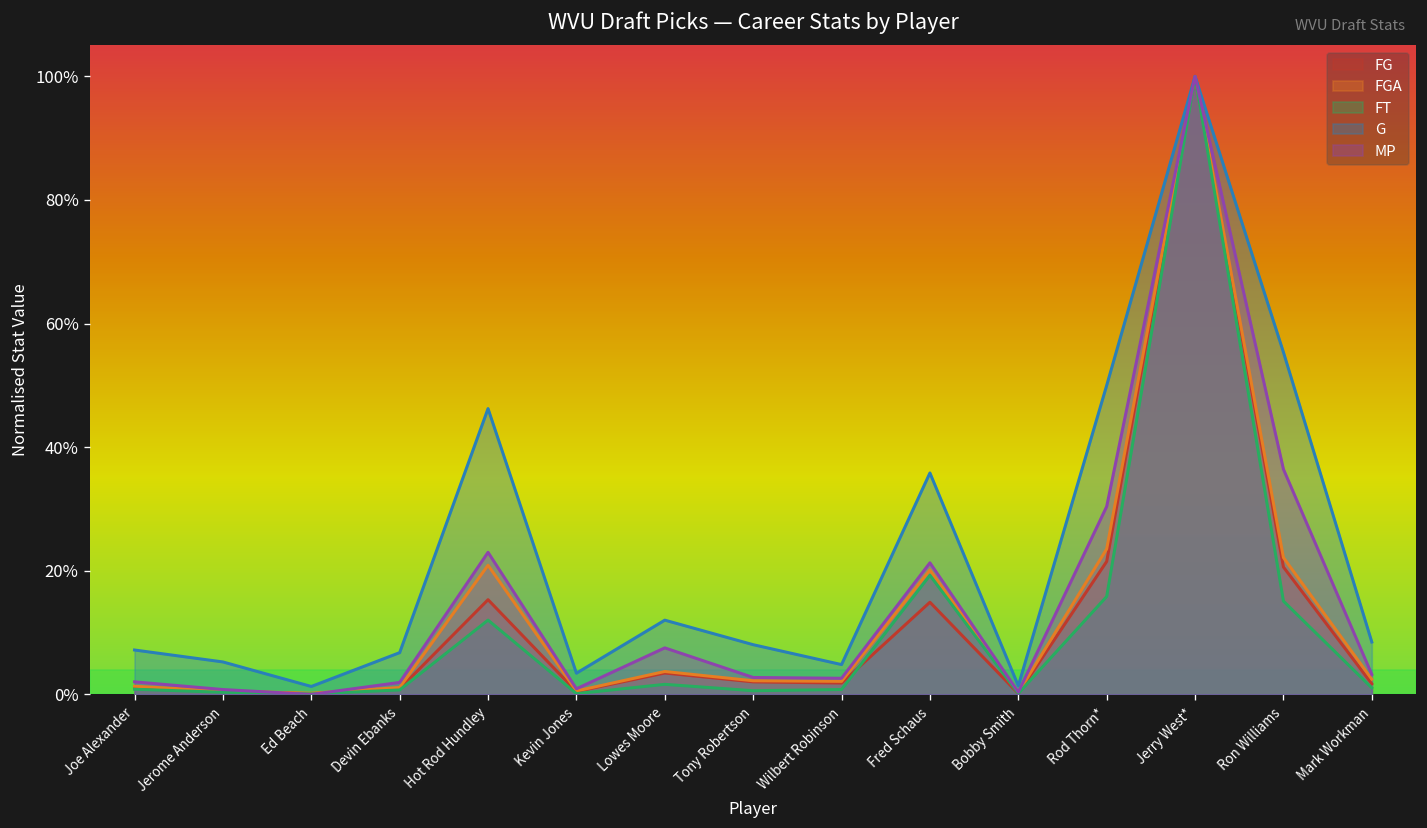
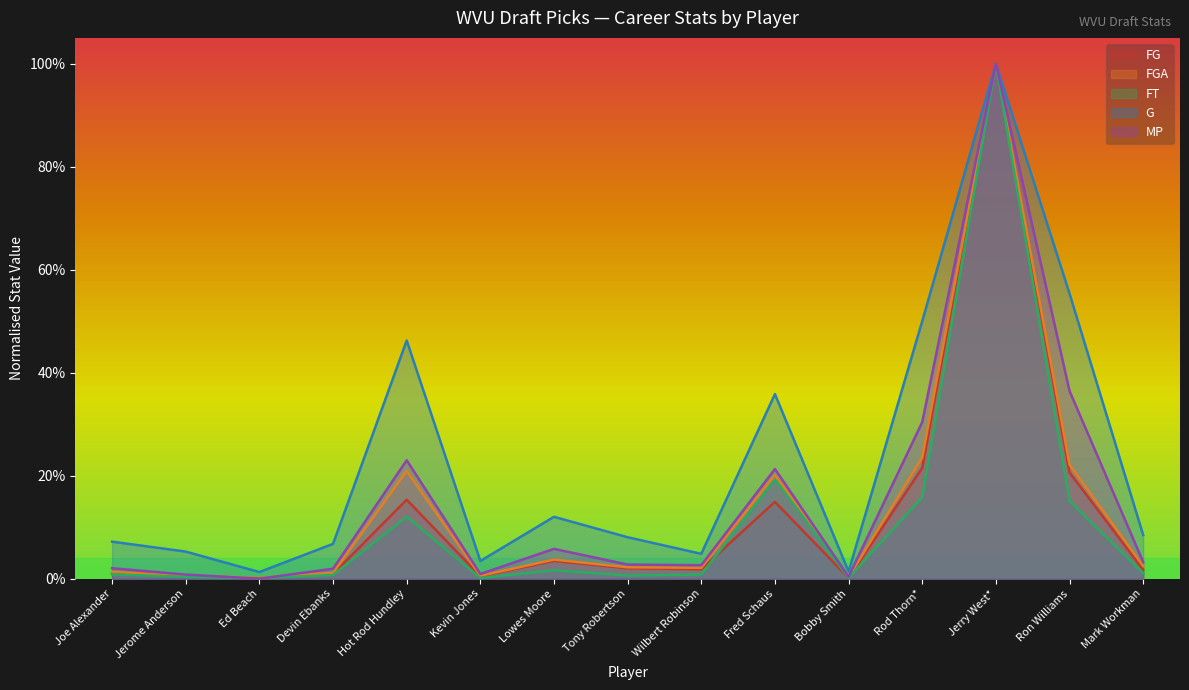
MP, Lowes Moore: 8% -> 6%
